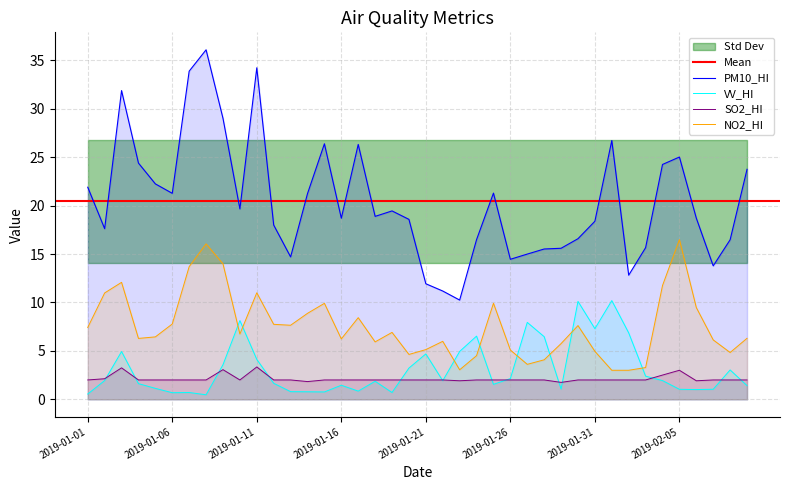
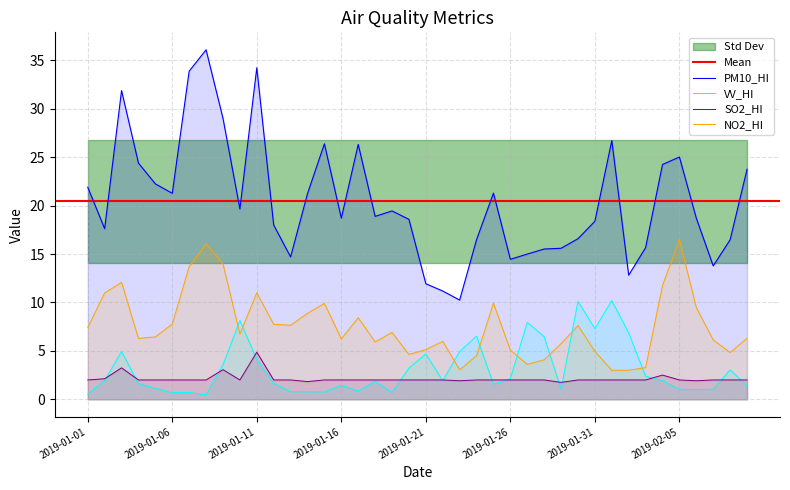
SO2_HI, 2019-01-11: 3 -> 5
SO2_HI, 2019-02-05: 3 -> 2
